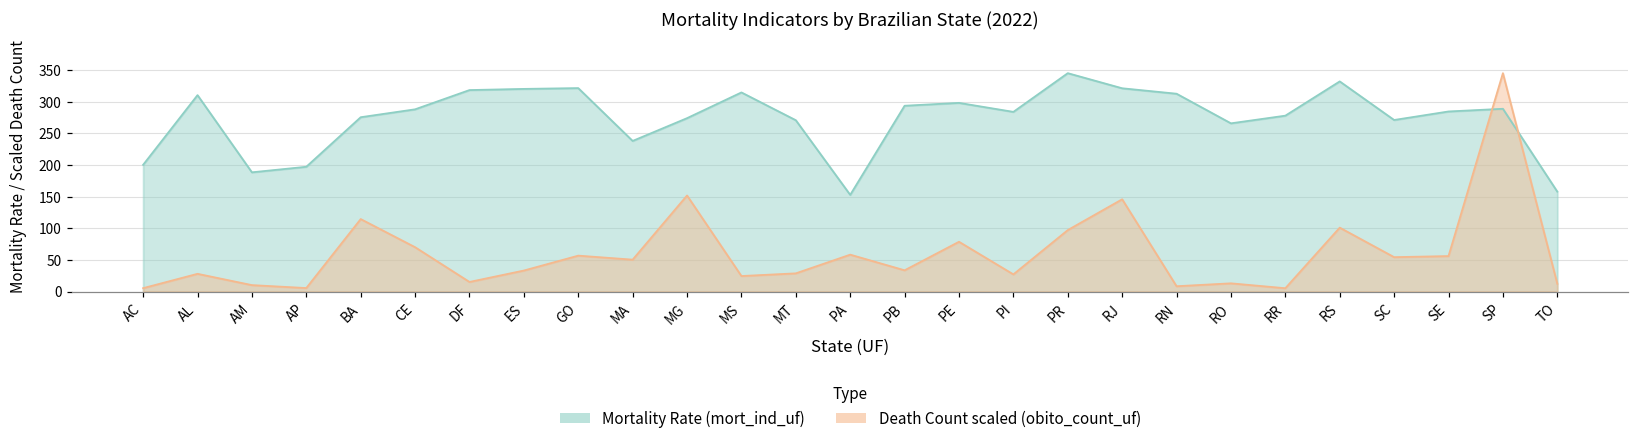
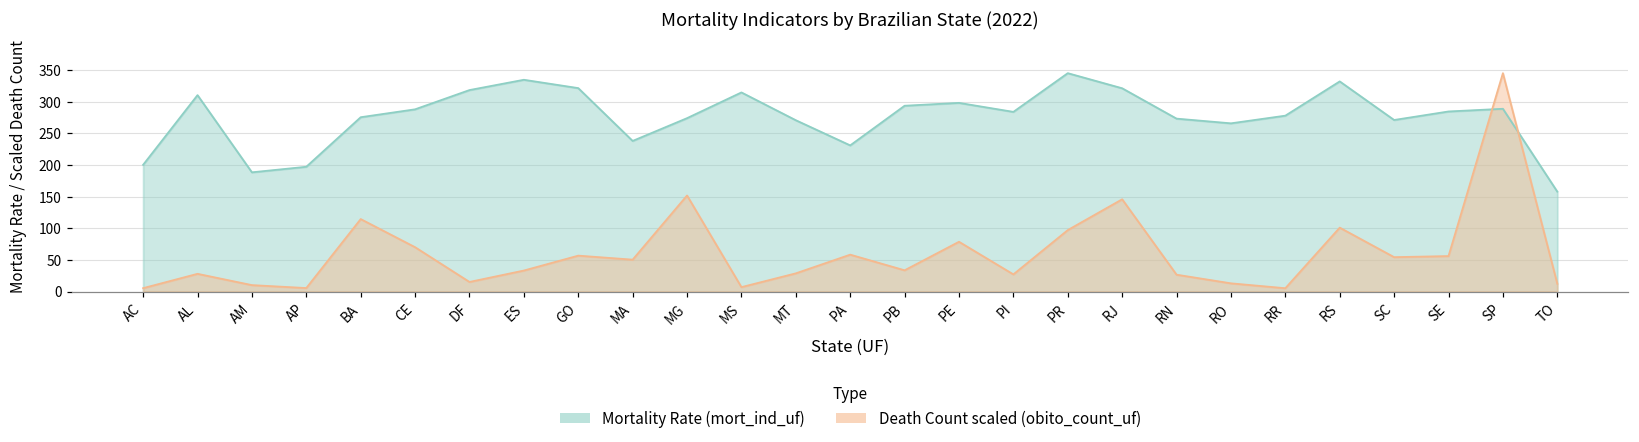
Mortality Rate (mort_ind_uf), ES: 320 -> 330
Death Count scaled (obito_count_uf), MS: 20 -> 10
Mortality Rate (mort_ind_uf), PA: 150 -> 230
Mortality Rate (mort_ind_uf), RN: 310 -> 270
Death Count scaled (obito_count_uf), RN: 10 -> 30
